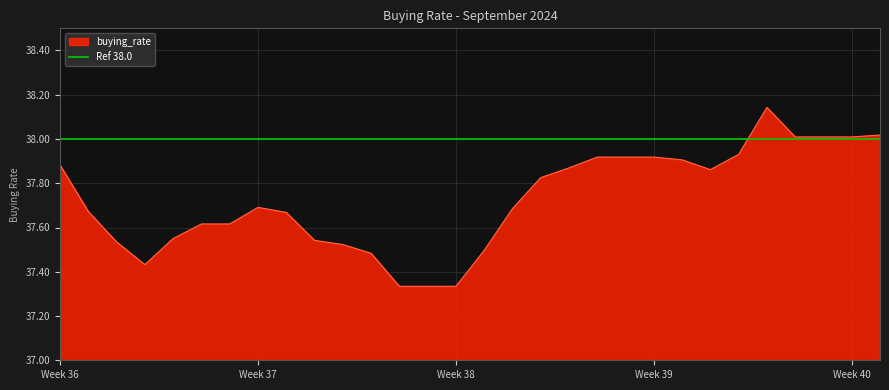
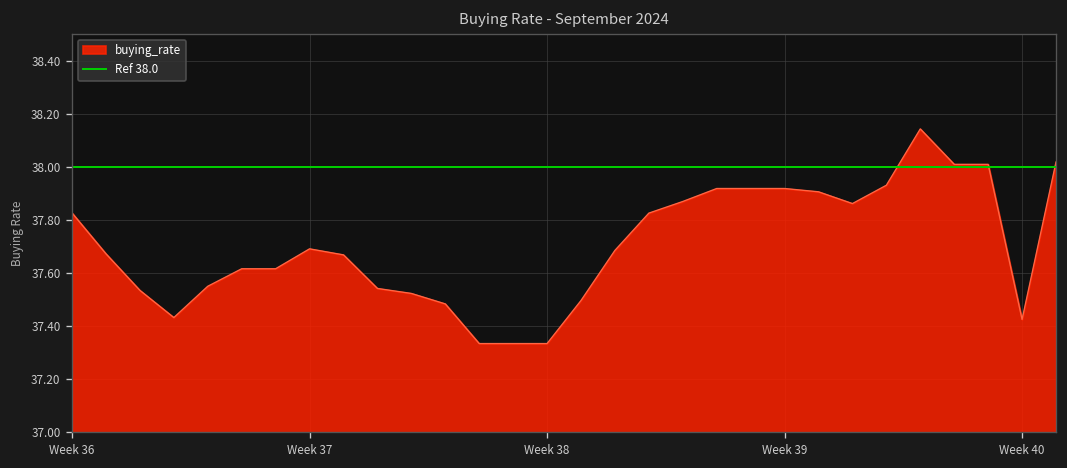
Week 36: 37.88 -> 37.83
Week 40: 38.01 -> 37.42
